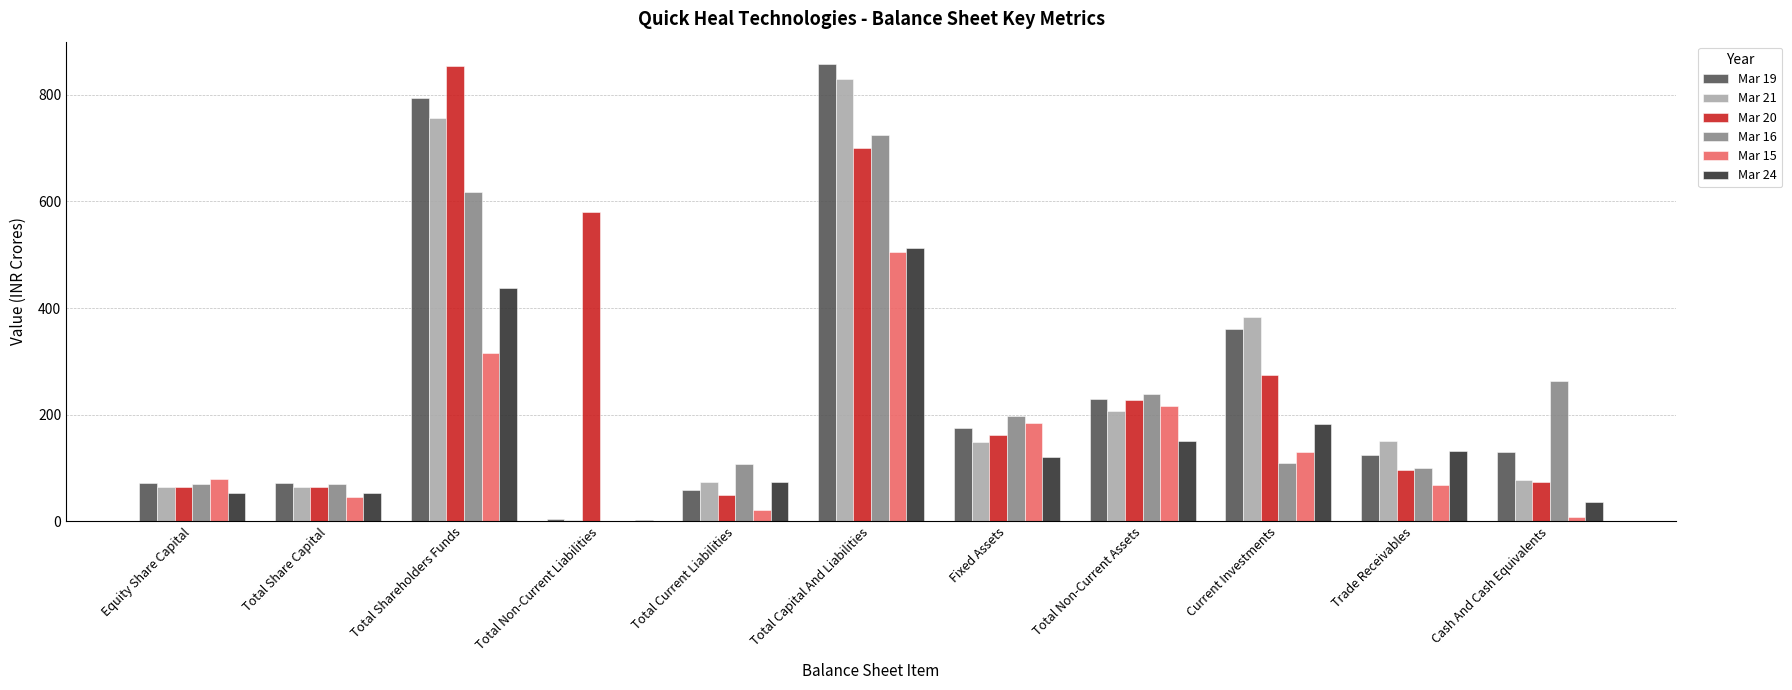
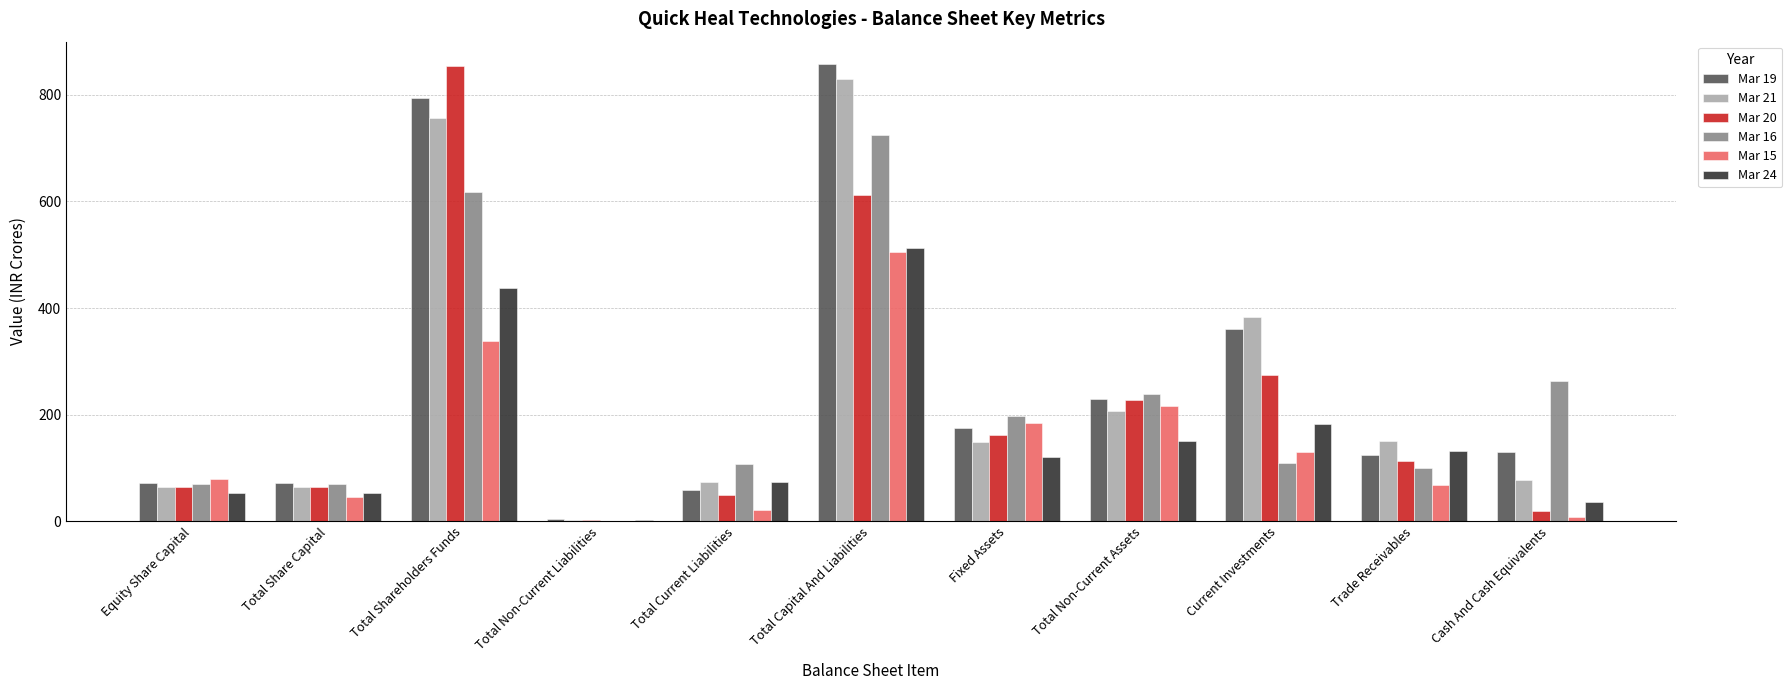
Mar 15, Total Shareholders Funds: 320 -> 340
Mar 20, Total Non-Current Liabilities: 580 -> 0
Mar 20, Total Capital And Liabilities: 700 -> 610
Mar 20, Trade Receivables: 100 -> 110
Mar 20, Cash And Cash Equivalents: 70 -> 20
